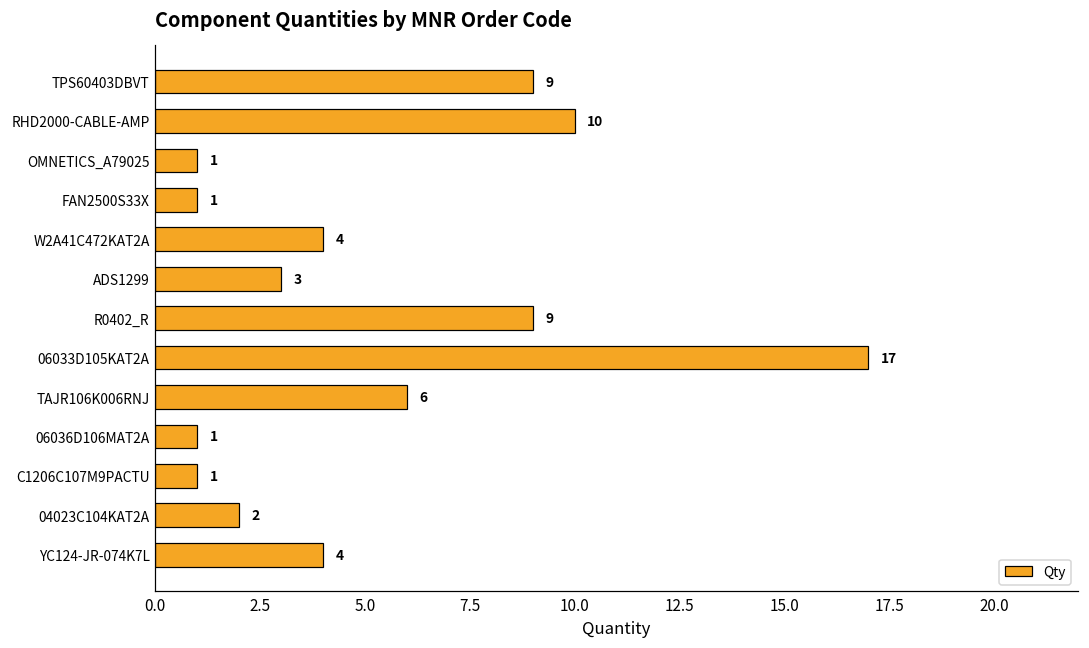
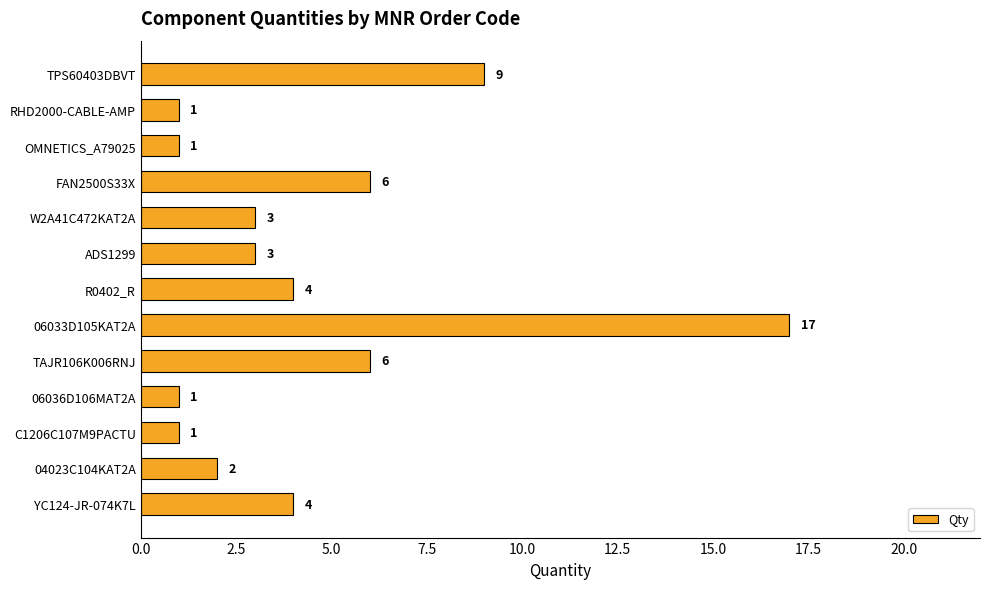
RHD2000-CABLE-AMP: 10 -> 1
FAN2500S33X: 1 -> 6
W2A41C472KAT2A: 4 -> 3
R0402_R: 9 -> 4
